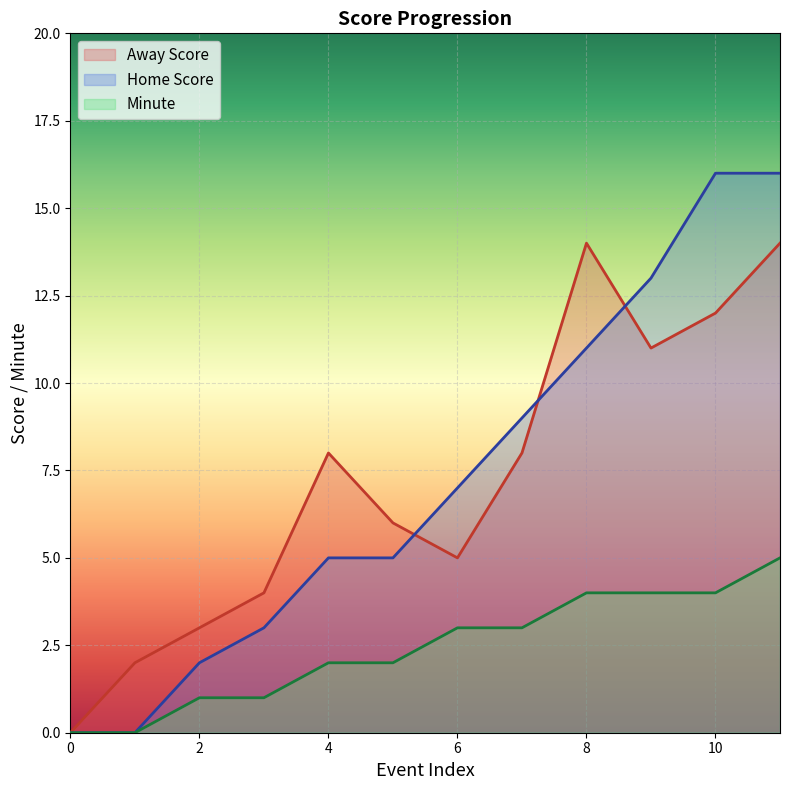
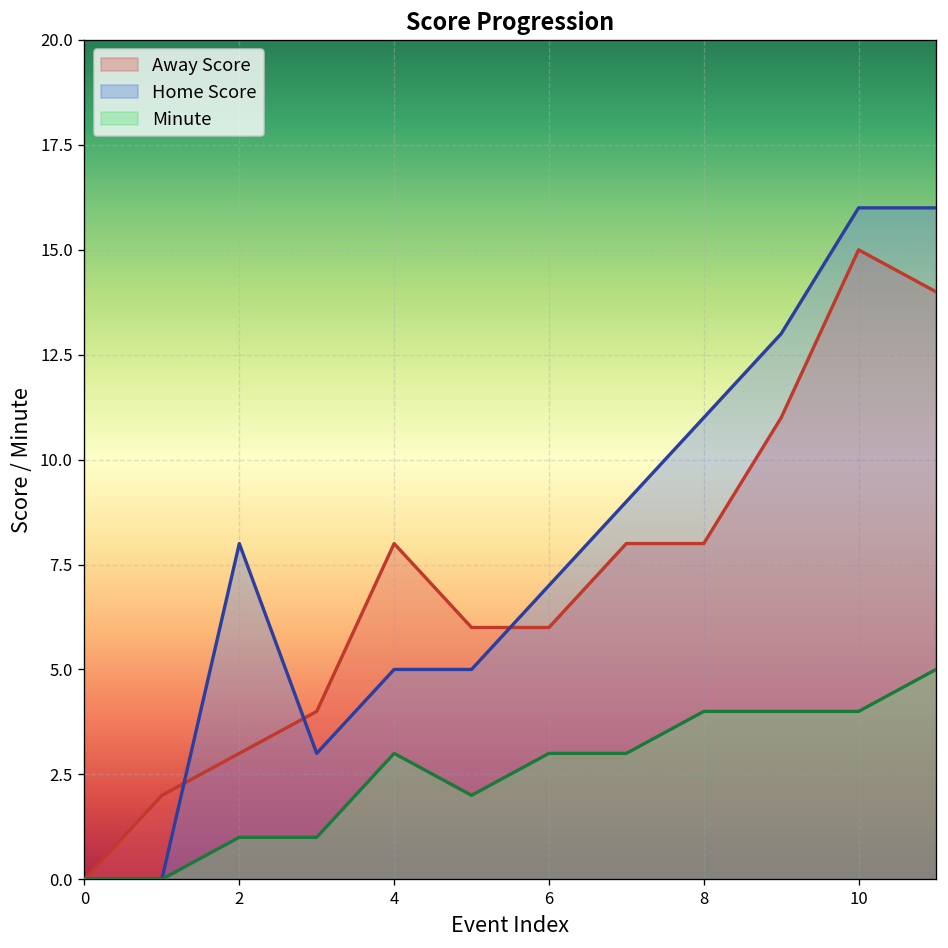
Home Score, 2: 2 -> 8
Minute, 4: 2 -> 3
Away Score, 6: 5 -> 6
Away Score, 8: 14 -> 8
Away Score, 10: 12 -> 15
